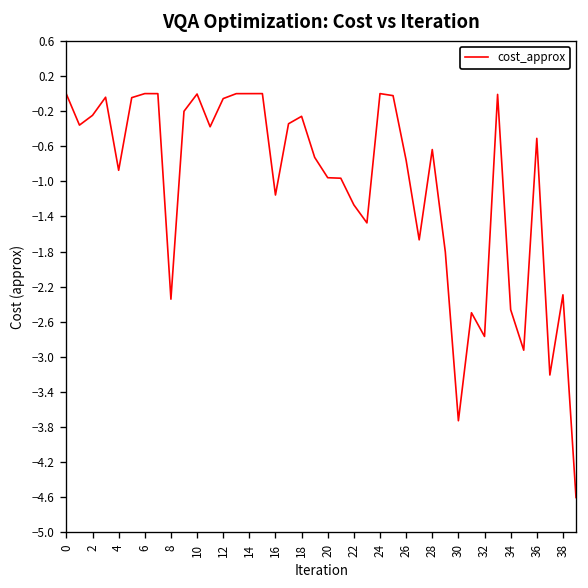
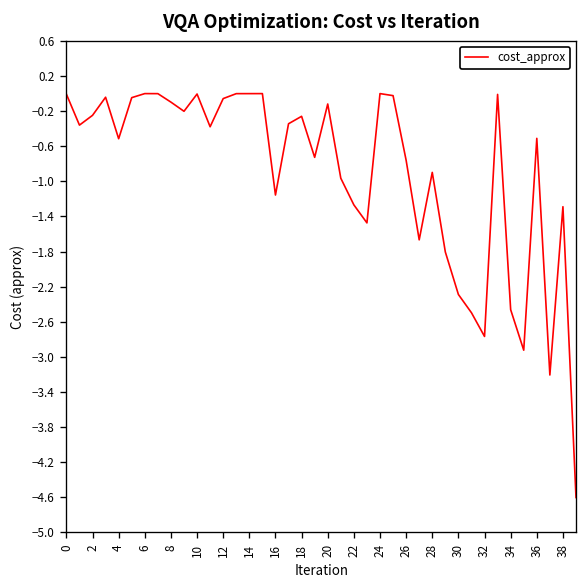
4: -0.9 -> -0.5
8: -2.3 -> -0.1
20: -1.0 -> -0.1
28: -0.6 -> -0.9
30: -3.7 -> -2.3
38: -2.3 -> -1.3
